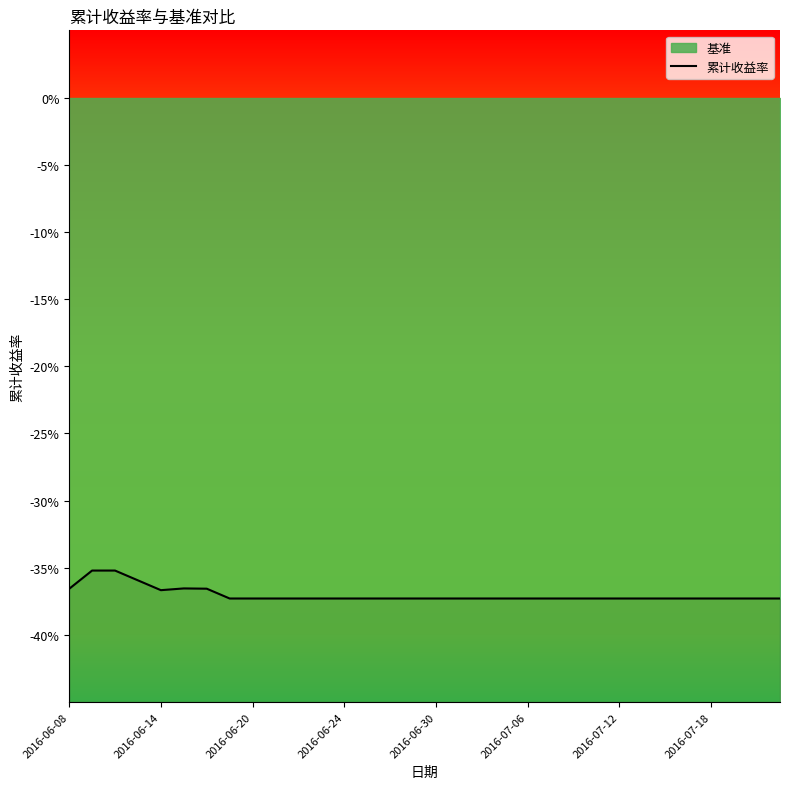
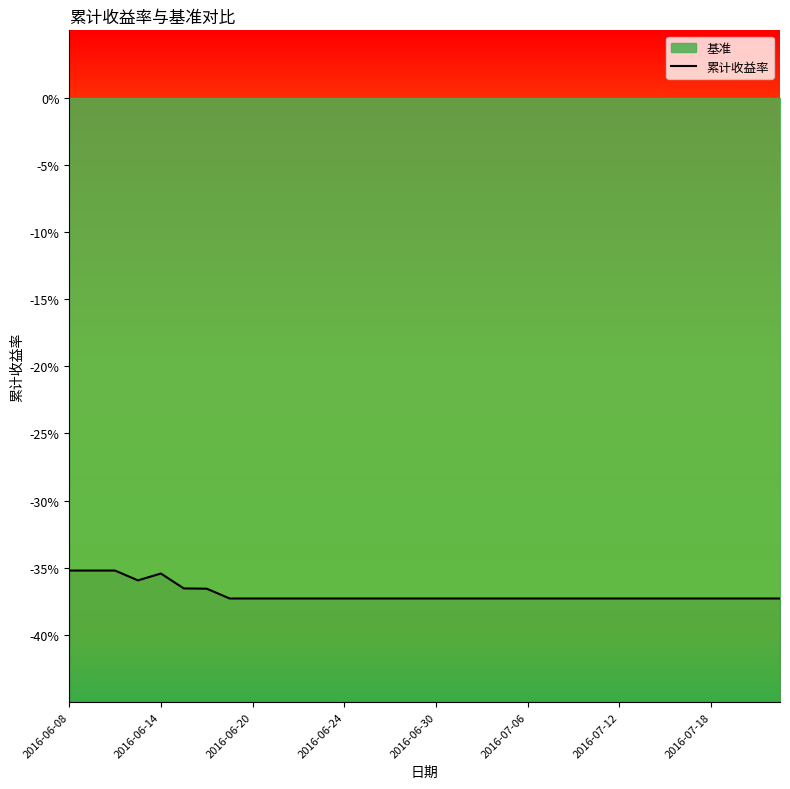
累计收益率, 2016-06-08: -36.6% -> -35.2%
累计收益率, 2016-06-14: -36.7% -> -35.4%
